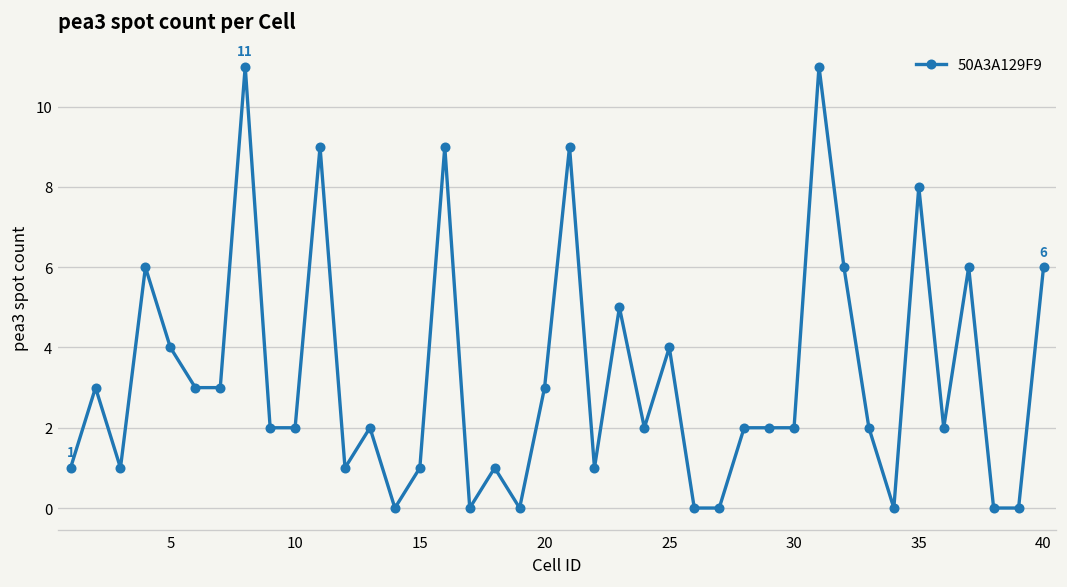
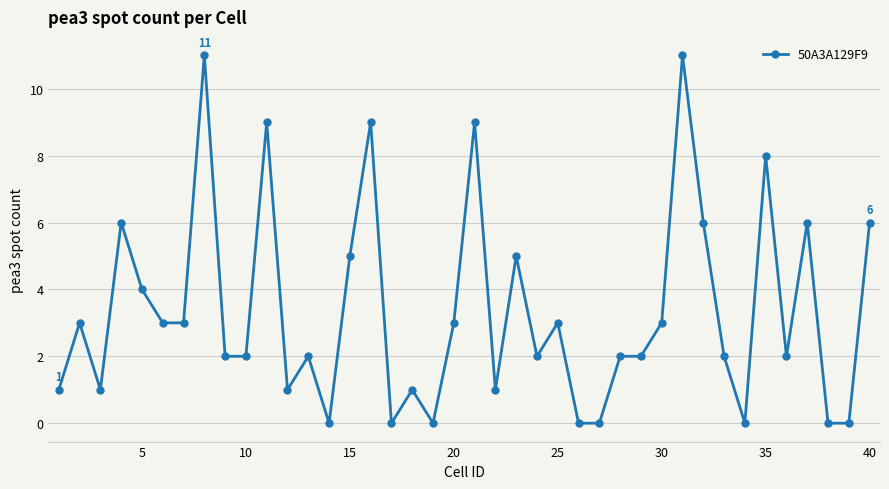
15: 1 -> 5
25: 4 -> 3
30: 2 -> 3
